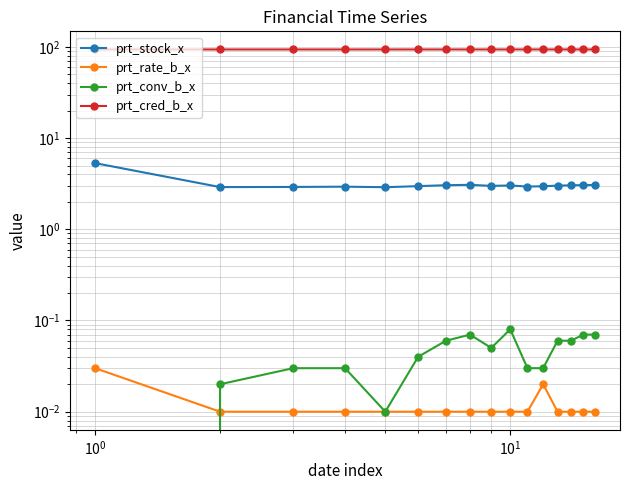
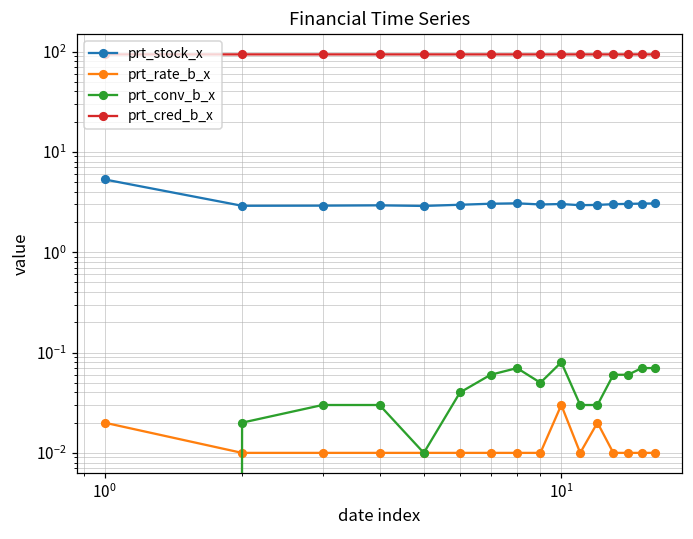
prt_rate_b_x, 10^0: 0.03 -> 0.02
prt_rate_b_x, 10^1: 0.01 -> 0.03
